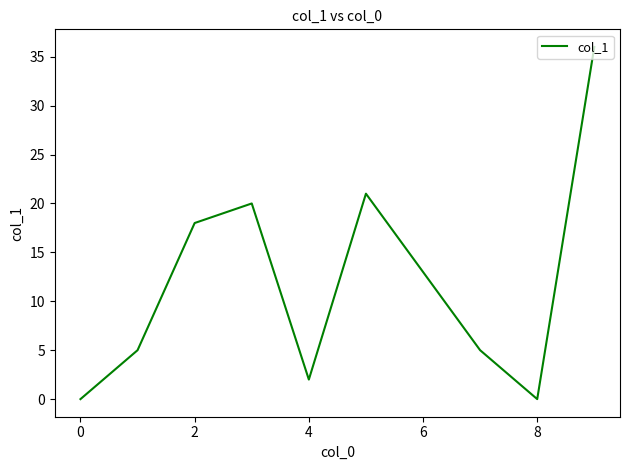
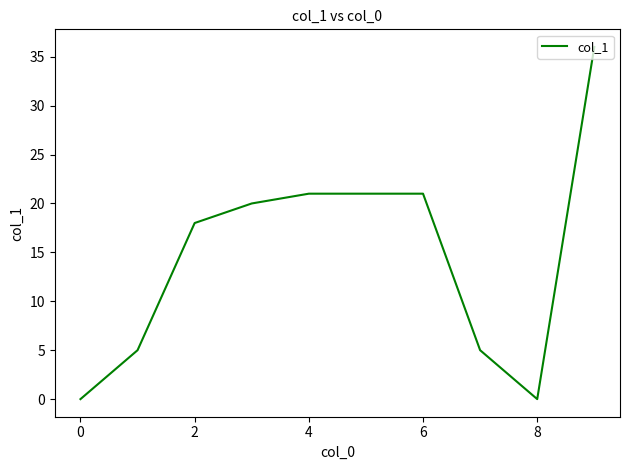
4: 2 -> 21
6: 13 -> 21
